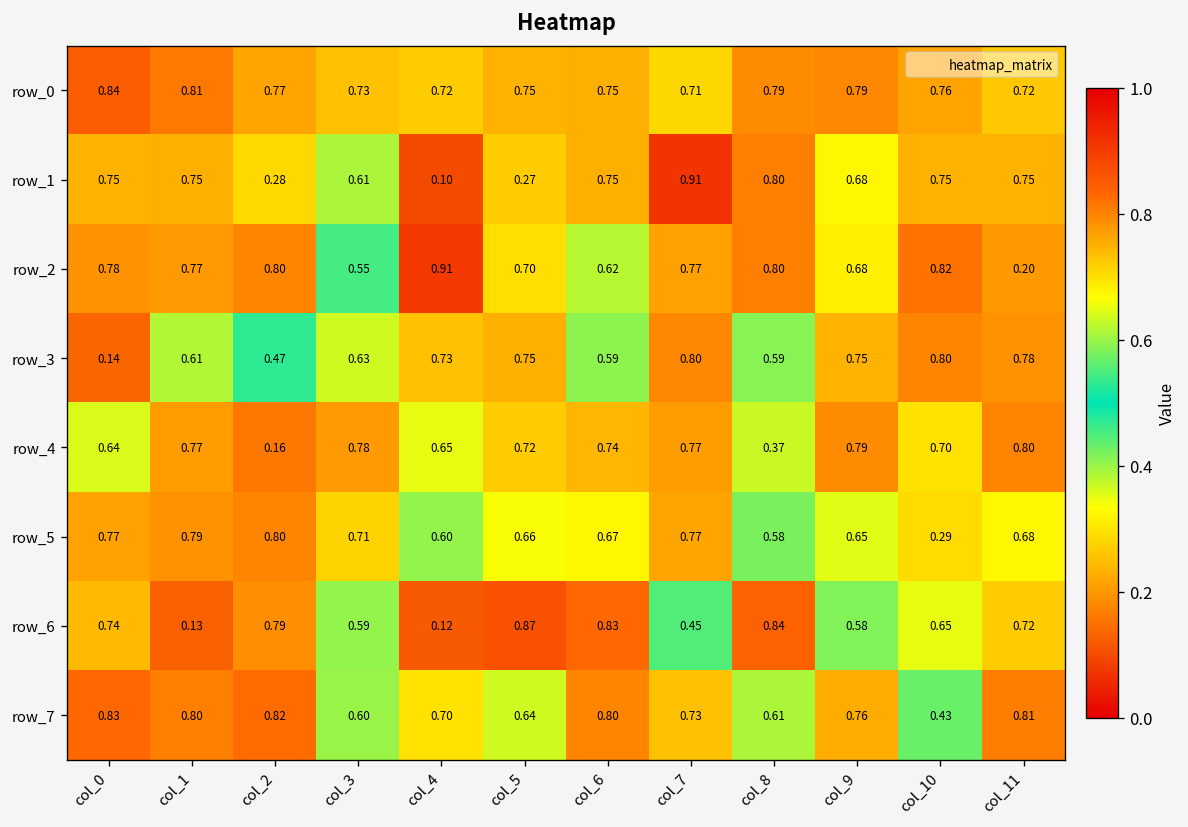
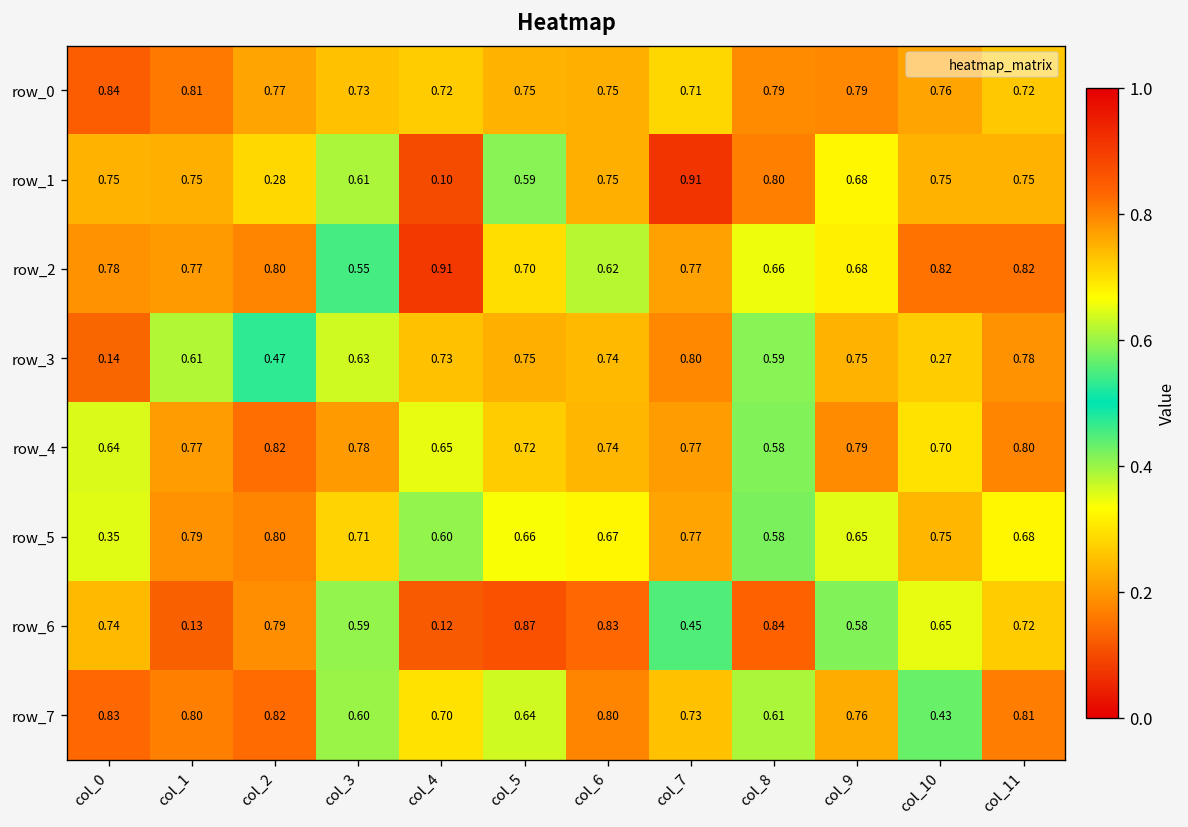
row_1, col_5: 0.27 -> 0.59
row_2, col_8: 0.80 -> 0.66
row_2, col_11: 0.20 -> 0.82
row_3, col_6: 0.59 -> 0.74
row_3, col_10: 0.80 -> 0.27
row_4, col_2: 0.16 -> 0.82
row_4, col_8: 0.37 -> 0.58
row_5, col_0: 0.77 -> 0.35
row_5, col_10: 0.29 -> 0.75
